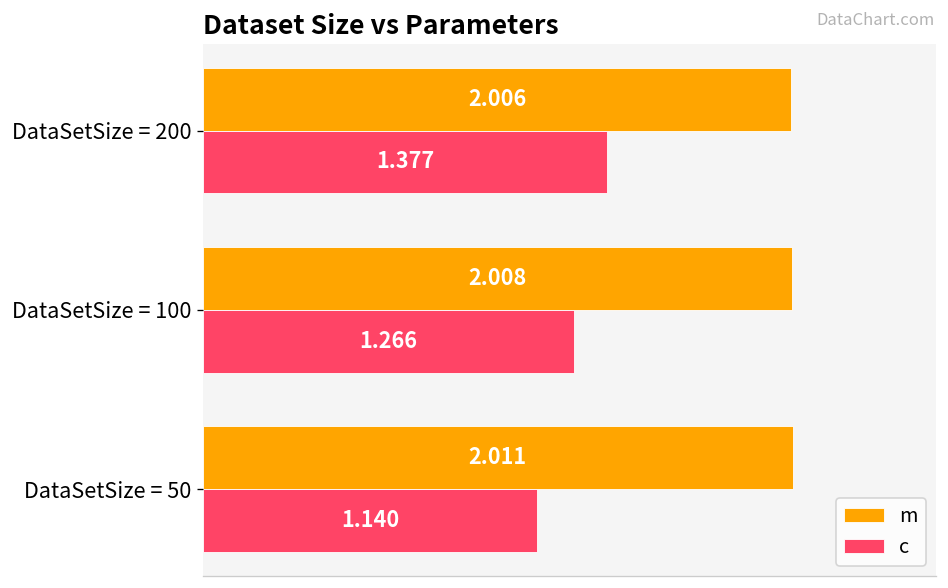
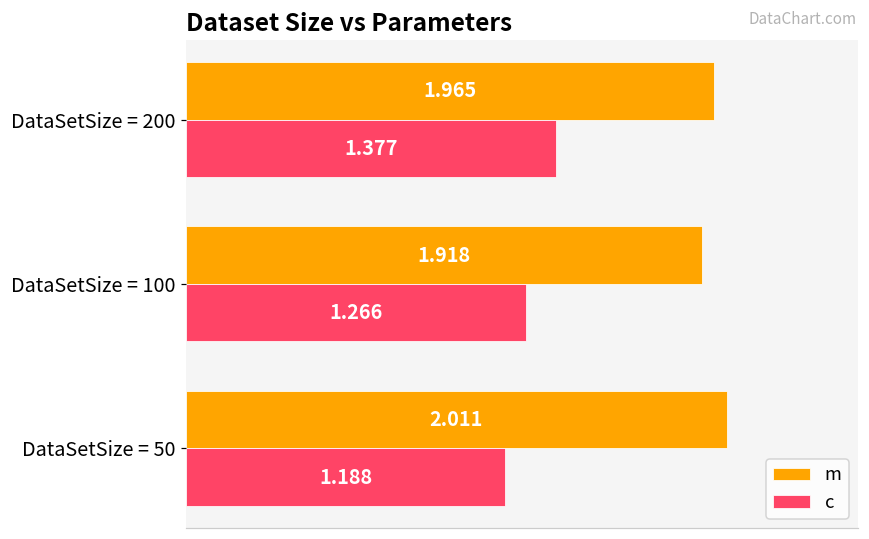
m, DataSetSize = 200: 2.006 -> 1.965
m, DataSetSize = 100: 2.008 -> 1.918
c, DataSetSize = 50: 1.140 -> 1.188
